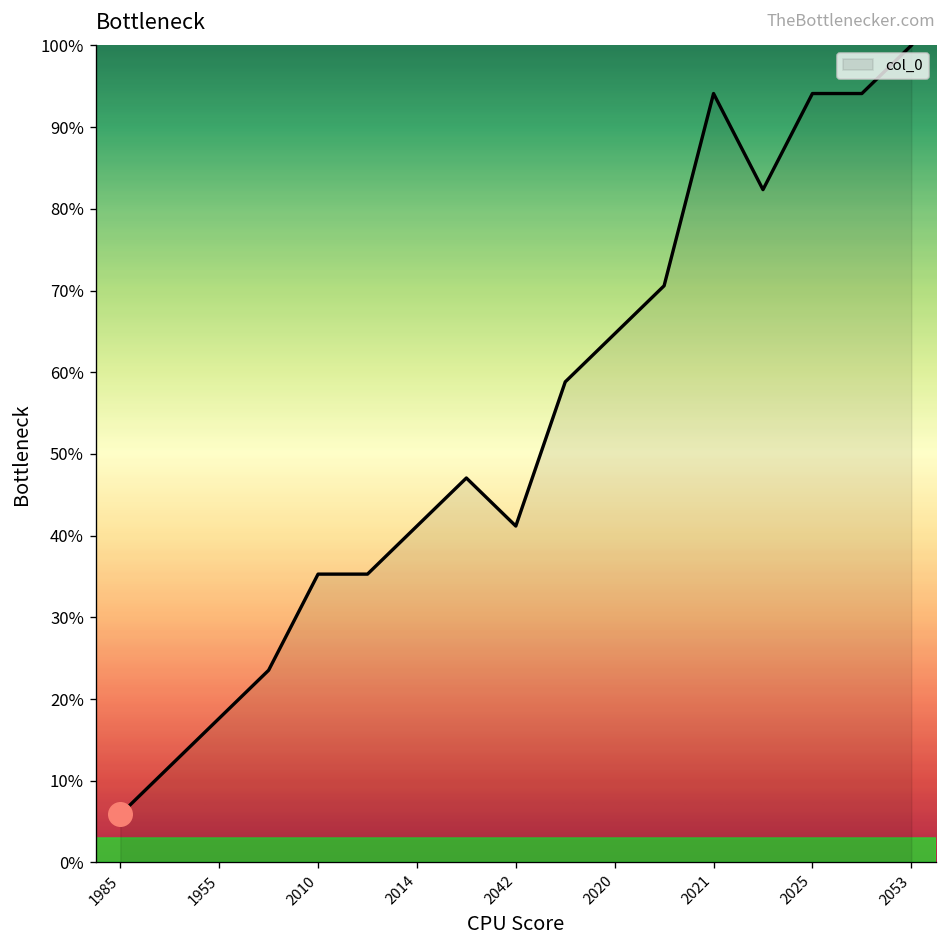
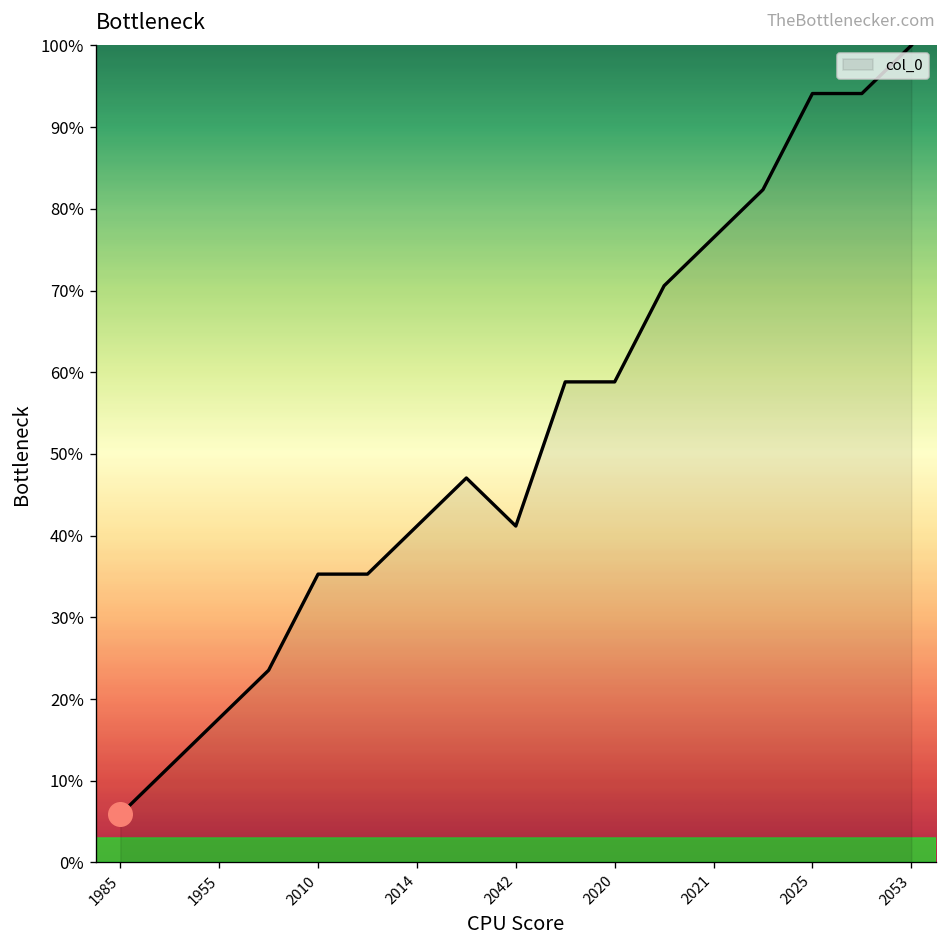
col_0, 2020: 65% -> 59%
col_0, 2021: 94% -> 76%
